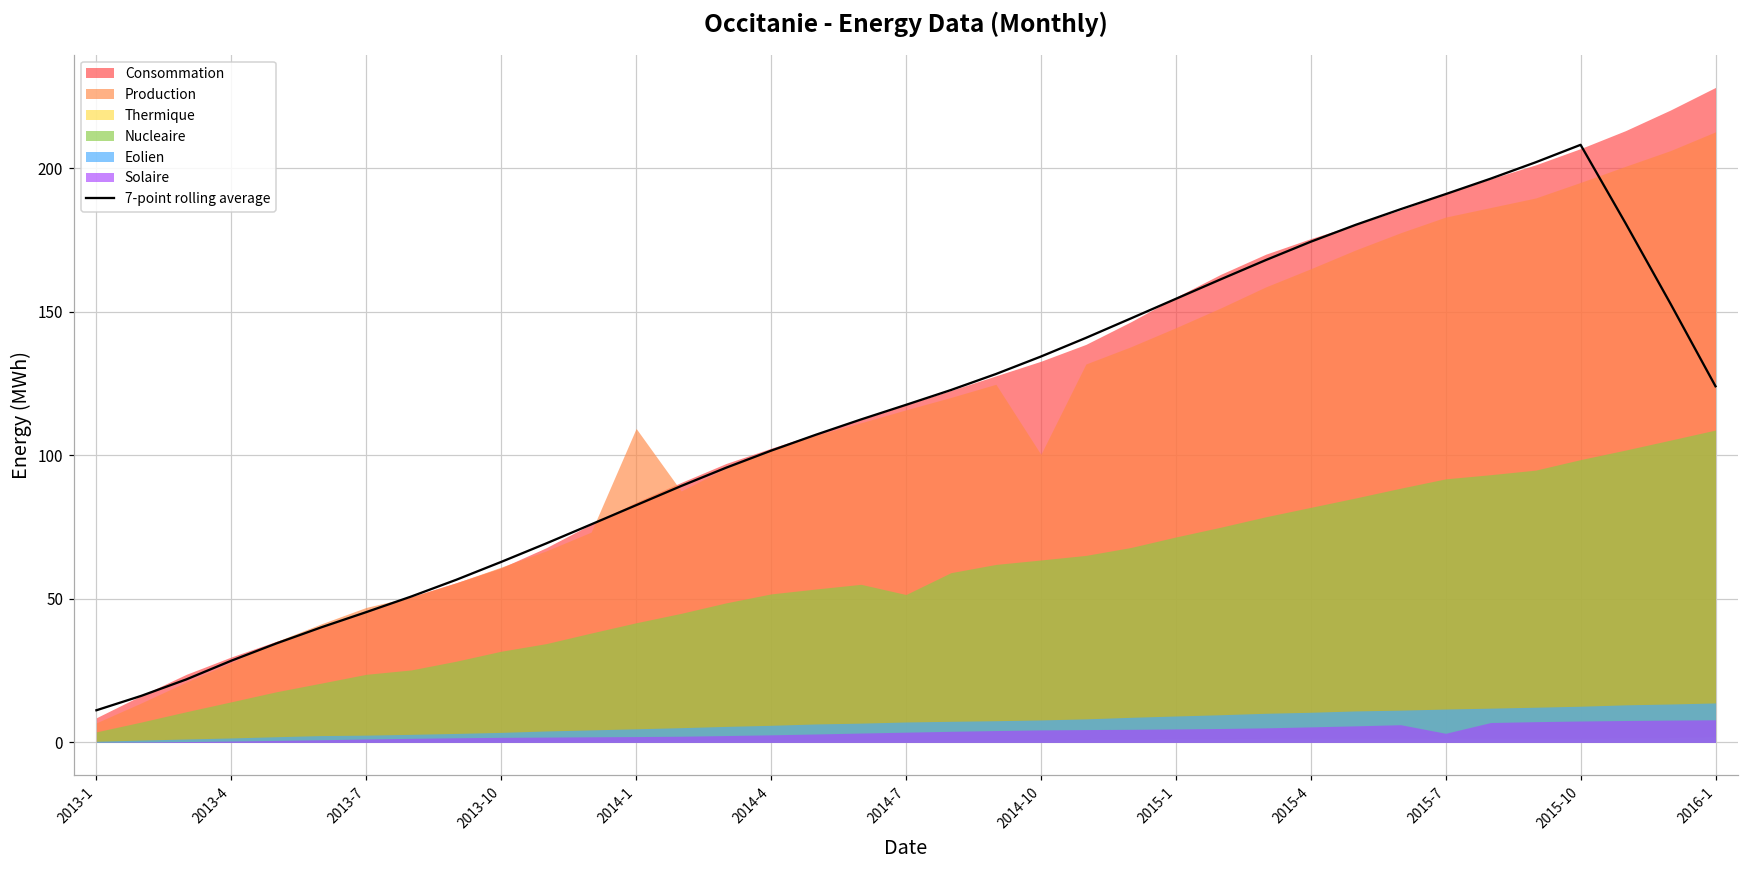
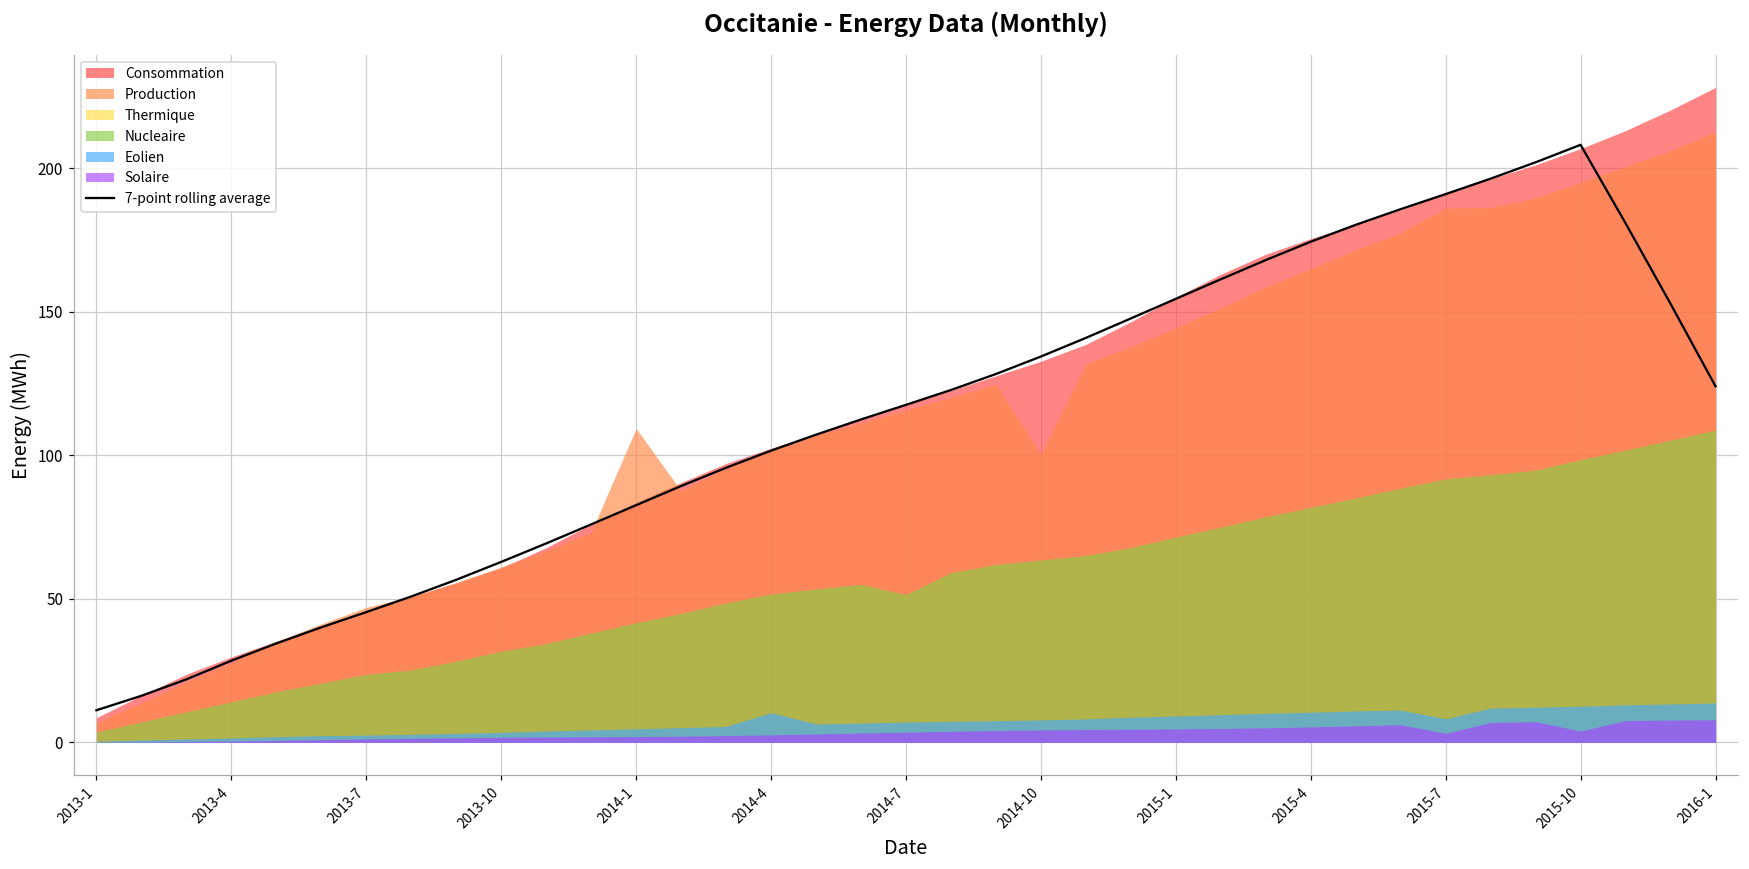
Eolien, 2014-4: 6 -> 10
Production, 2015-7: 183 -> 186
Eolien, 2015-7: 12 -> 8
Solaire, 2015-10: 7 -> 4
